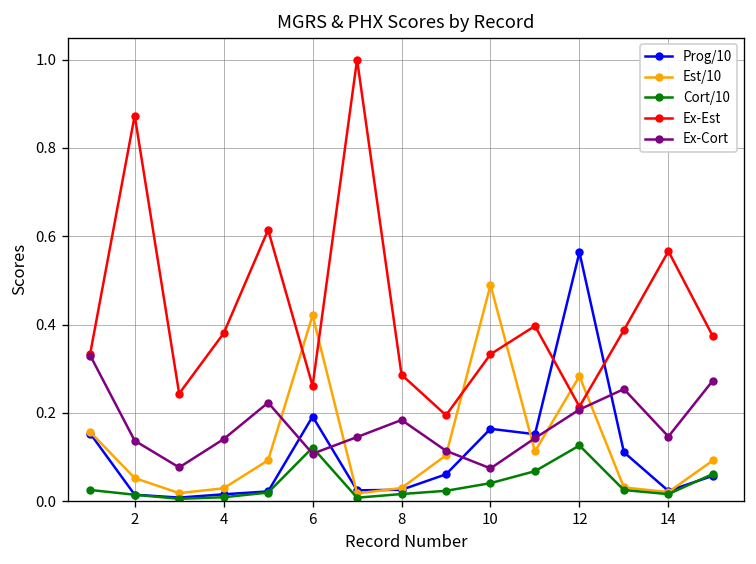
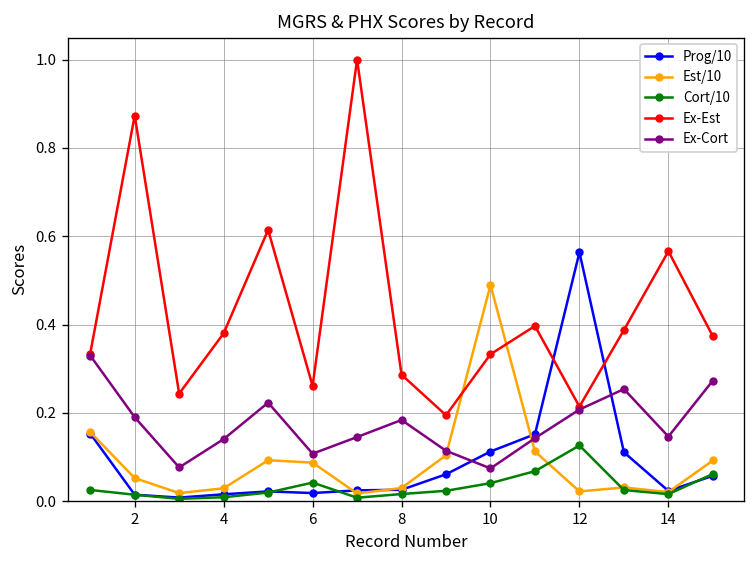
Ex-Cort, 2: 0.14 -> 0.19
Prog/10, 6: 0.19 -> 0.02
Est/10, 6: 0.42 -> 0.09
Cort/10, 6: 0.12 -> 0.04
Prog/10, 10: 0.16 -> 0.11
Est/10, 12: 0.28 -> 0.02
